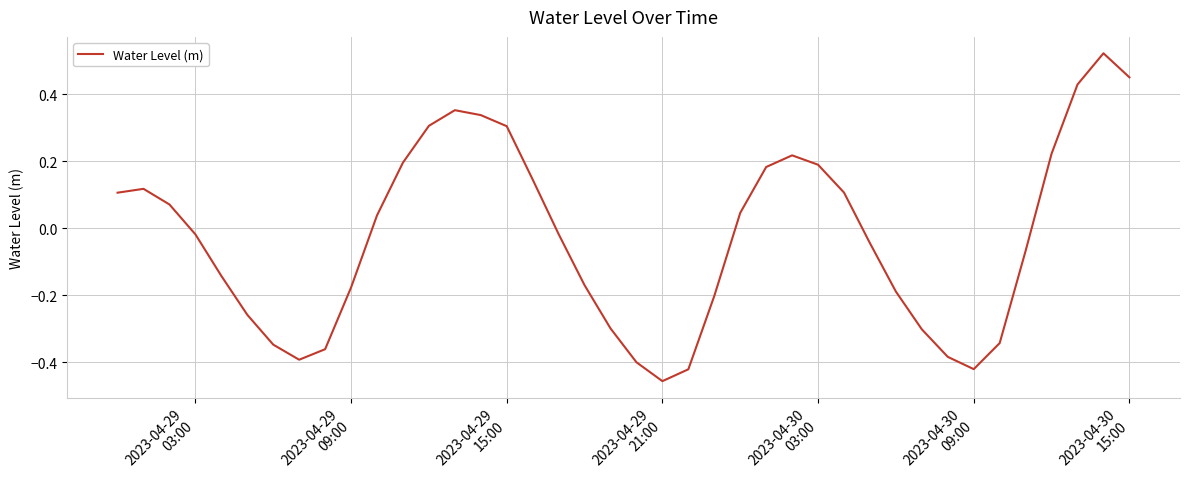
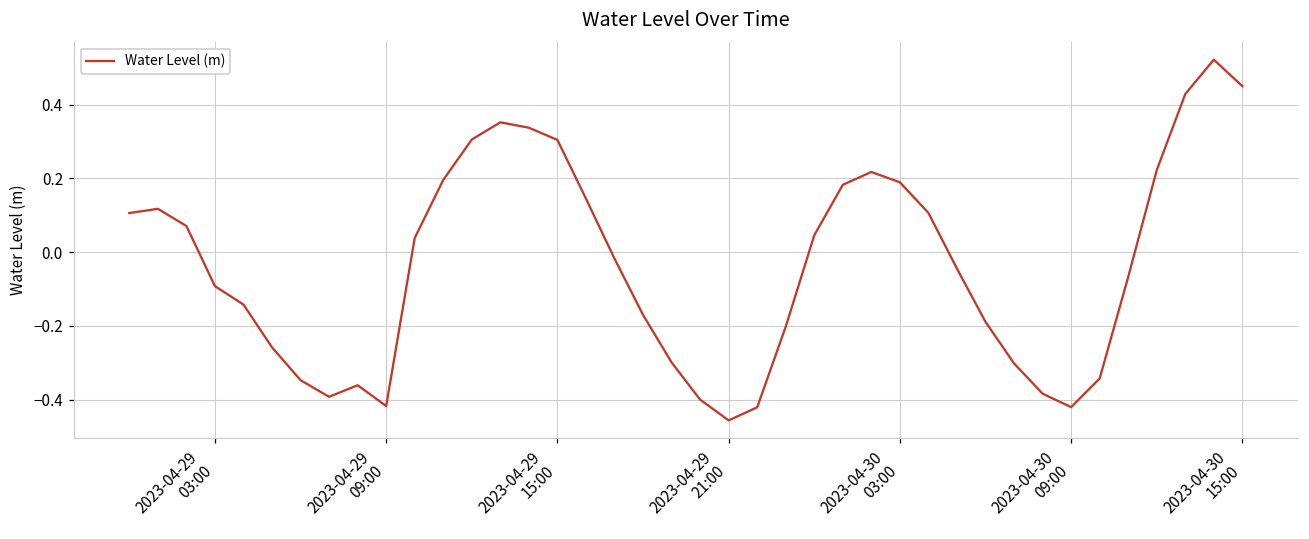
2023-04-29 03:00: -0.02 -> -0.09
2023-04-29 09:00: -0.18 -> -0.42
